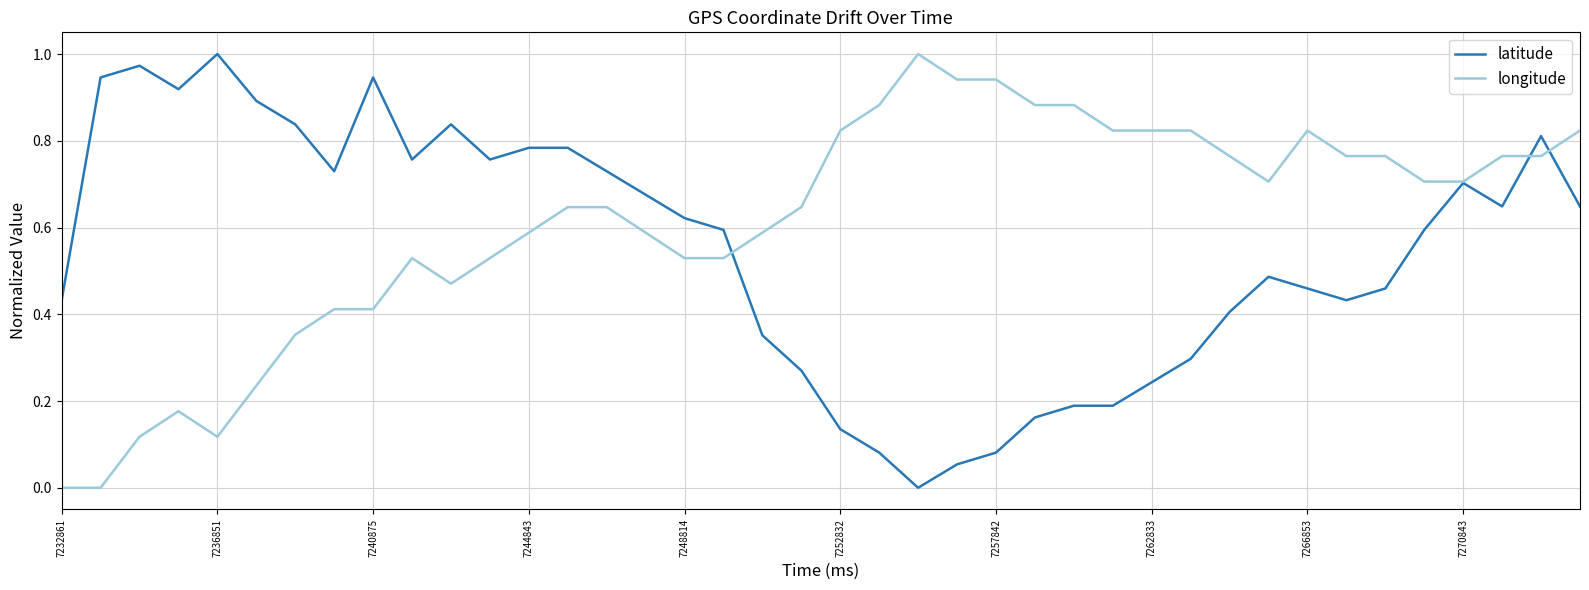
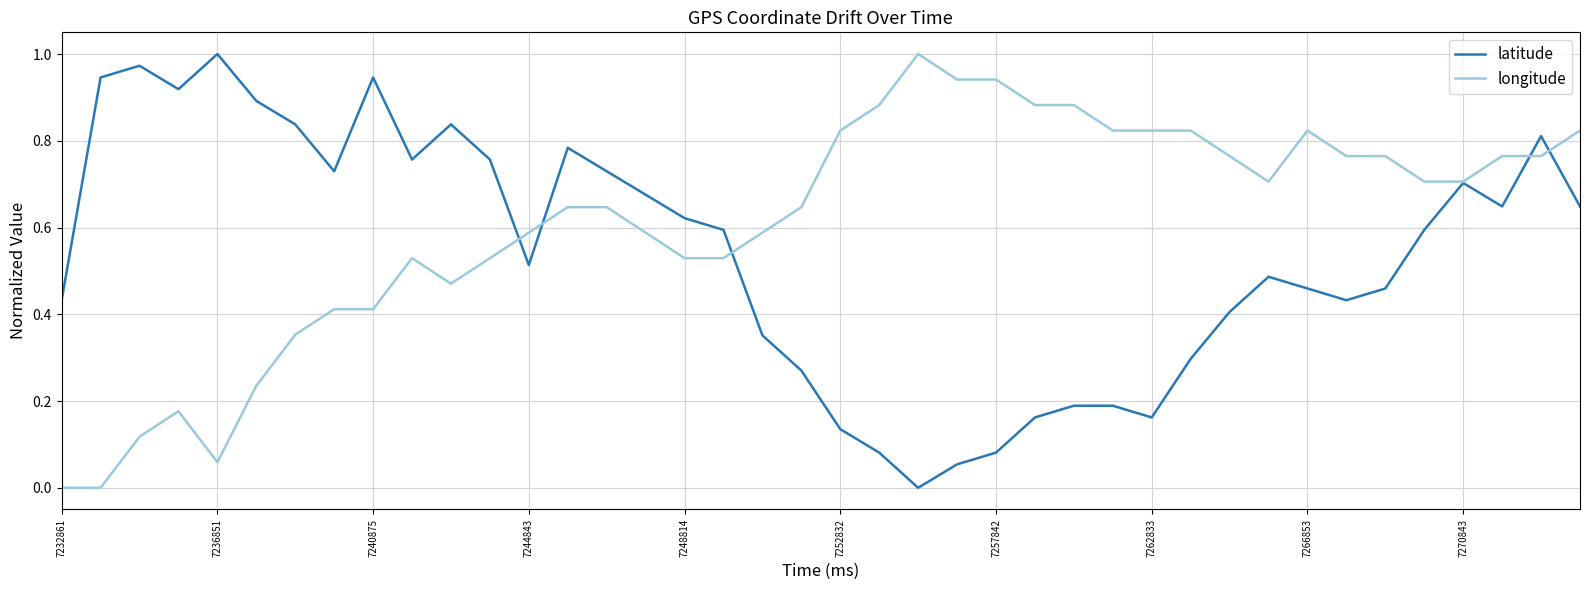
longitude, 7236851: 0.12 -> 0.06
latitude, 7244843: 0.78 -> 0.51
latitude, 7262833: 0.24 -> 0.16
